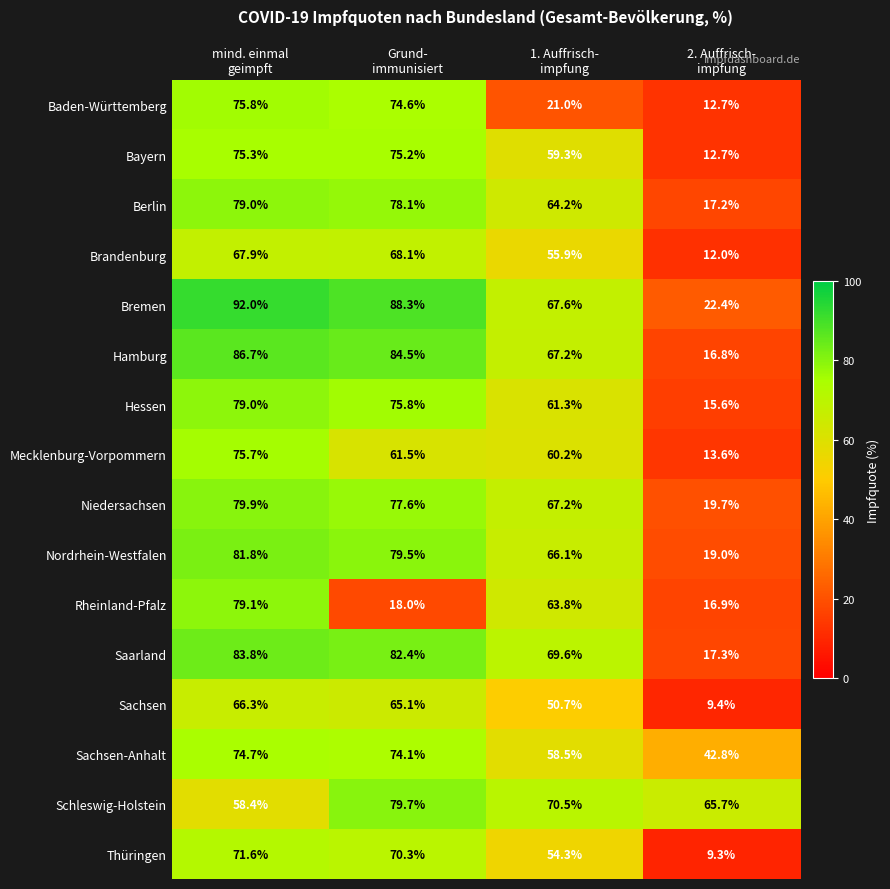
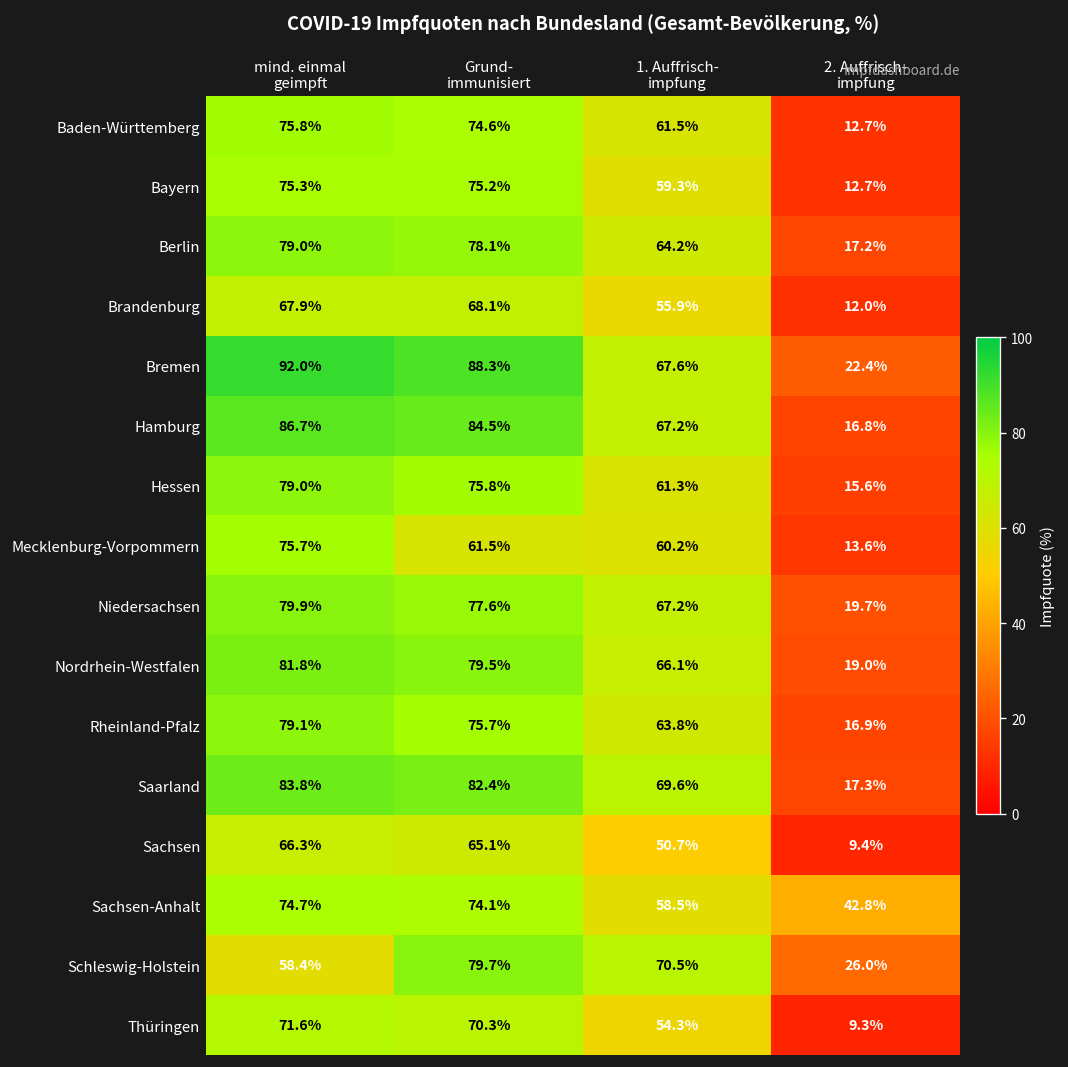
Baden-Württemberg, 1. Auffrisch- impfung: 21.0% -> 61.5%
Rheinland-Pfalz, Grund- immunisiert: 18.0% -> 75.7%
Schleswig-Holstein, 2. Auffrisch- impfung: 65.7% -> 26.0%
